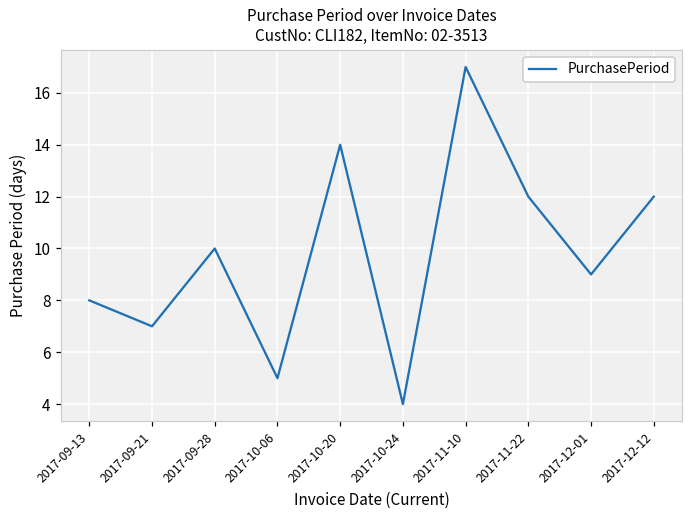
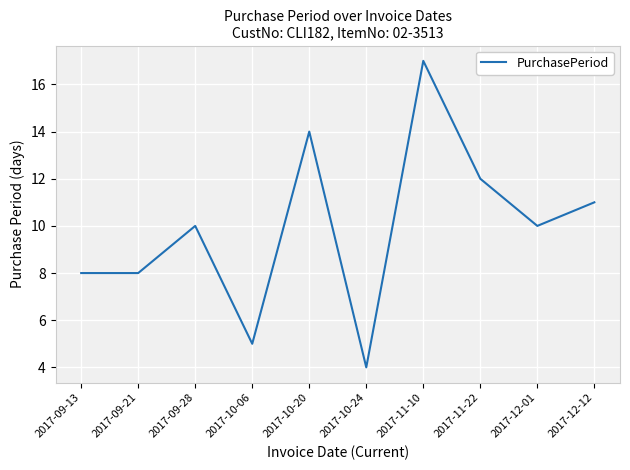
2017-09-21: 7 -> 8
2017-12-01: 9 -> 10
2017-12-12: 12 -> 11
